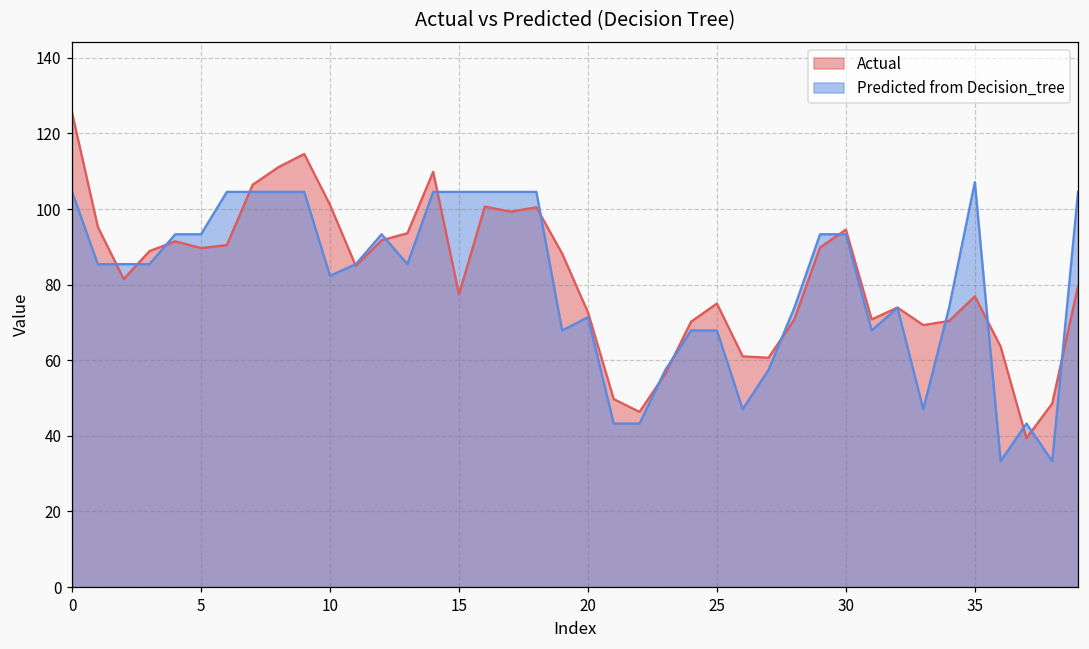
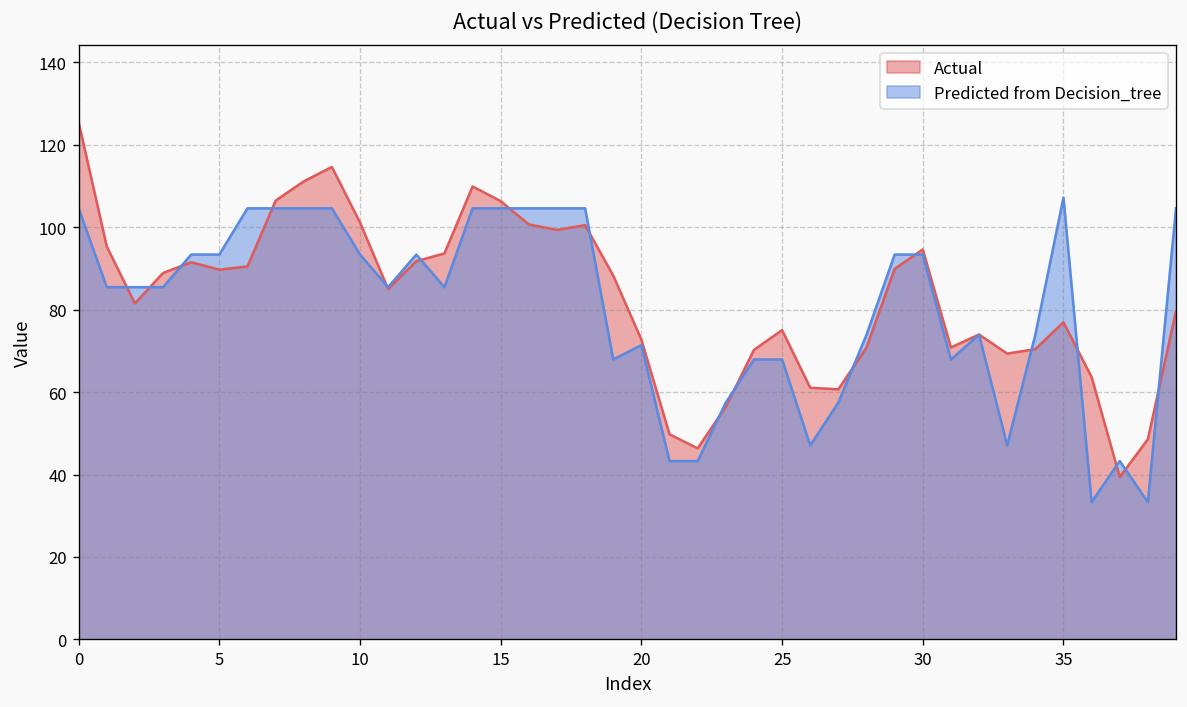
Predicted from Decision_tree, 10: 82 -> 93
Actual, 15: 77 -> 106
